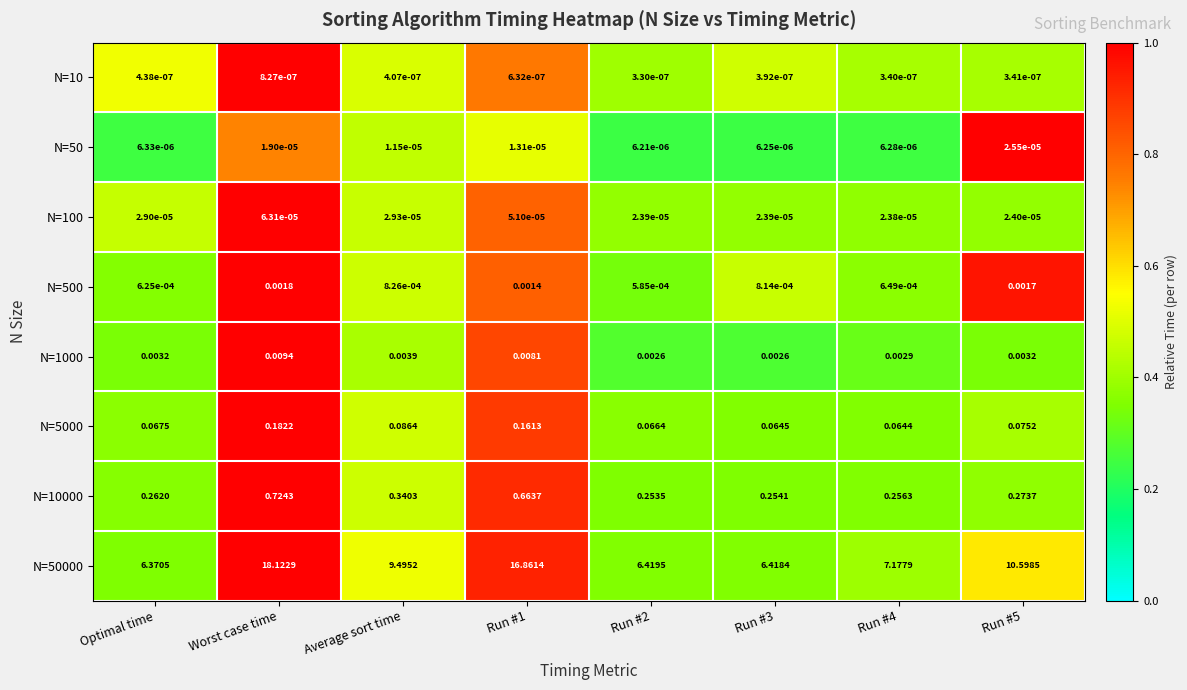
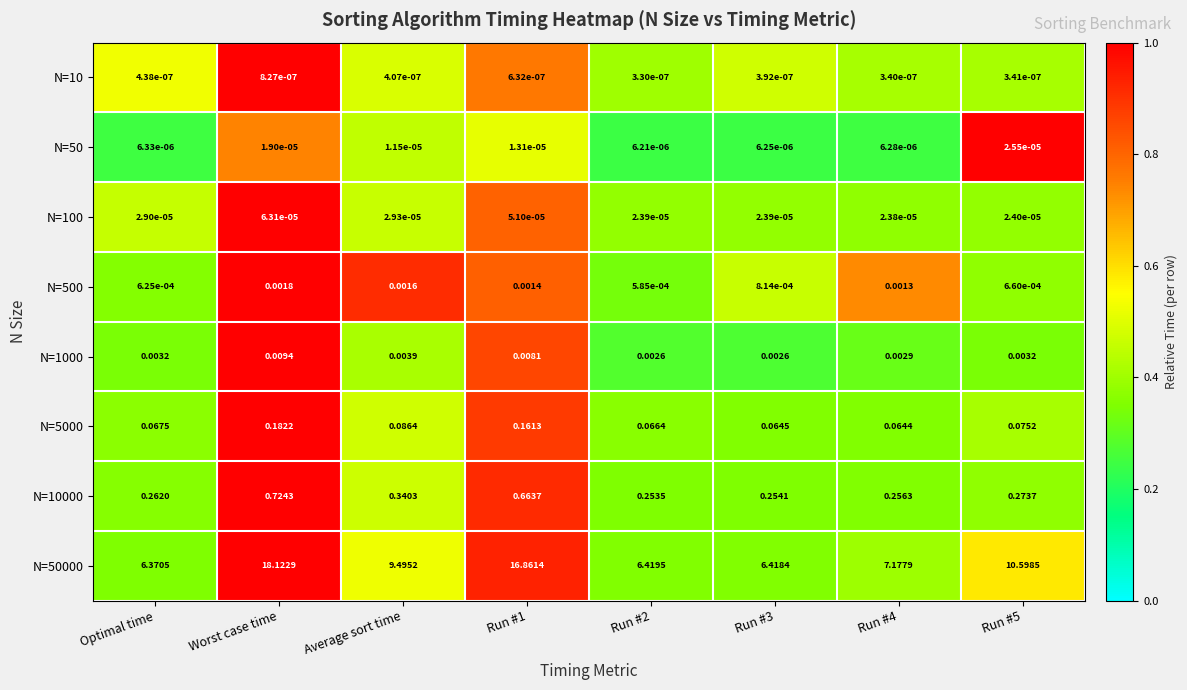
N=500, Average sort time: 8.26e-04 -> 0.0016
N=500, Run #4: 6.49e-04 -> 0.0013
N=500, Run #5: 0.0017 -> 6.60e-04
